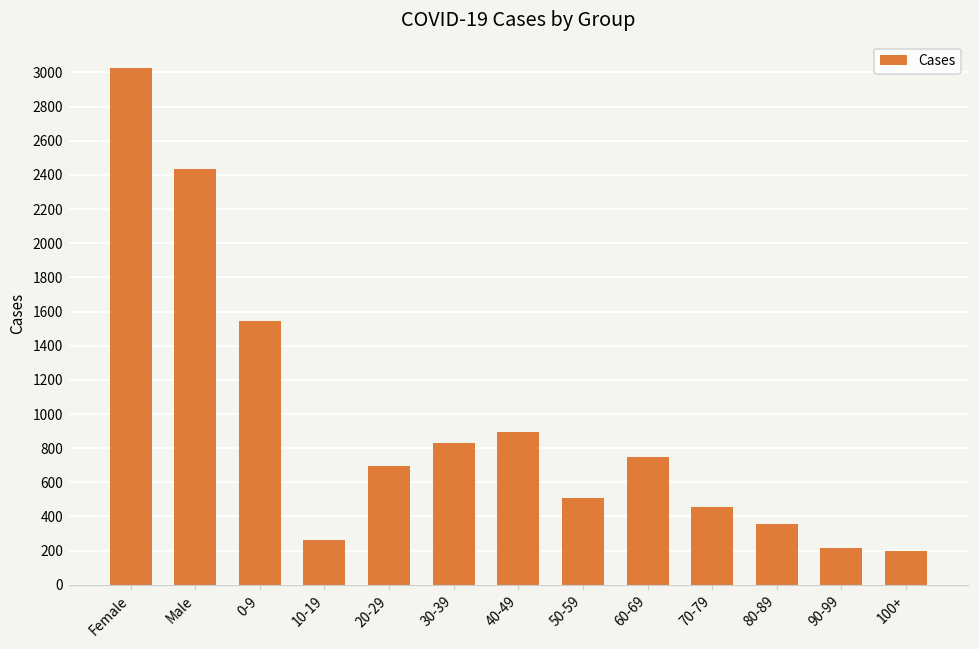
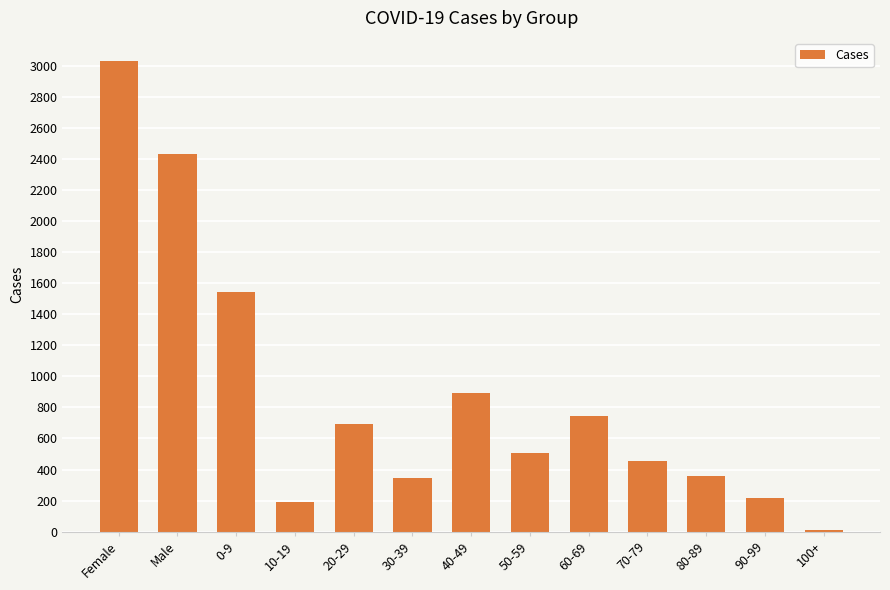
10-19: 270 -> 190
30-39: 830 -> 340
100+: 200 -> 10
